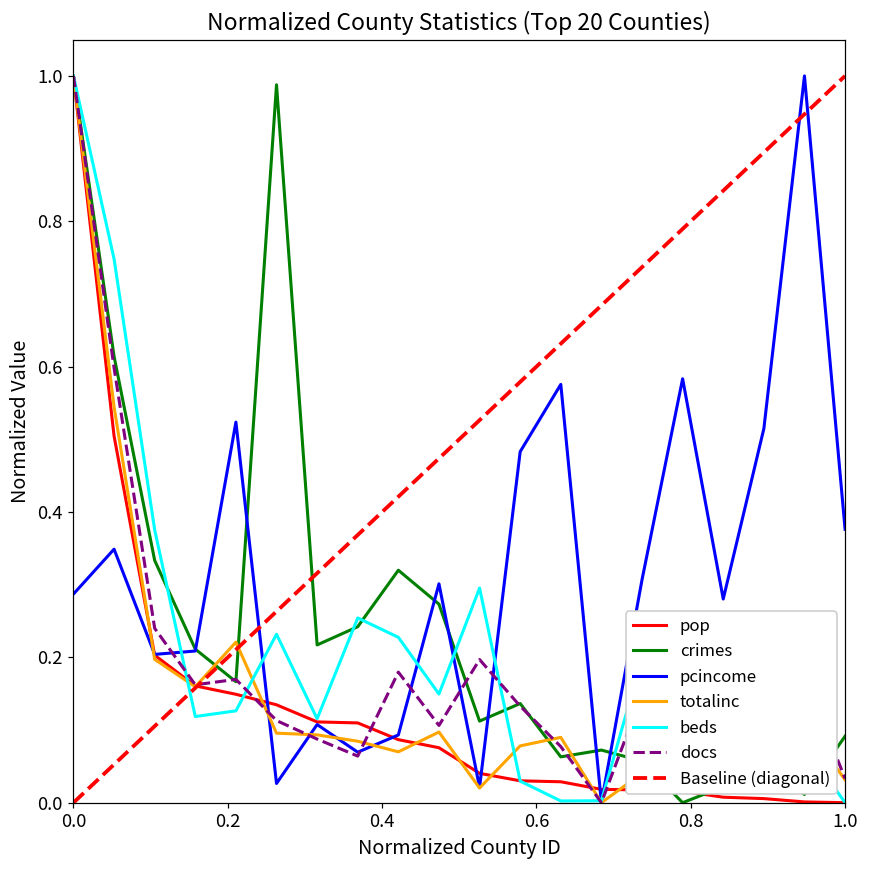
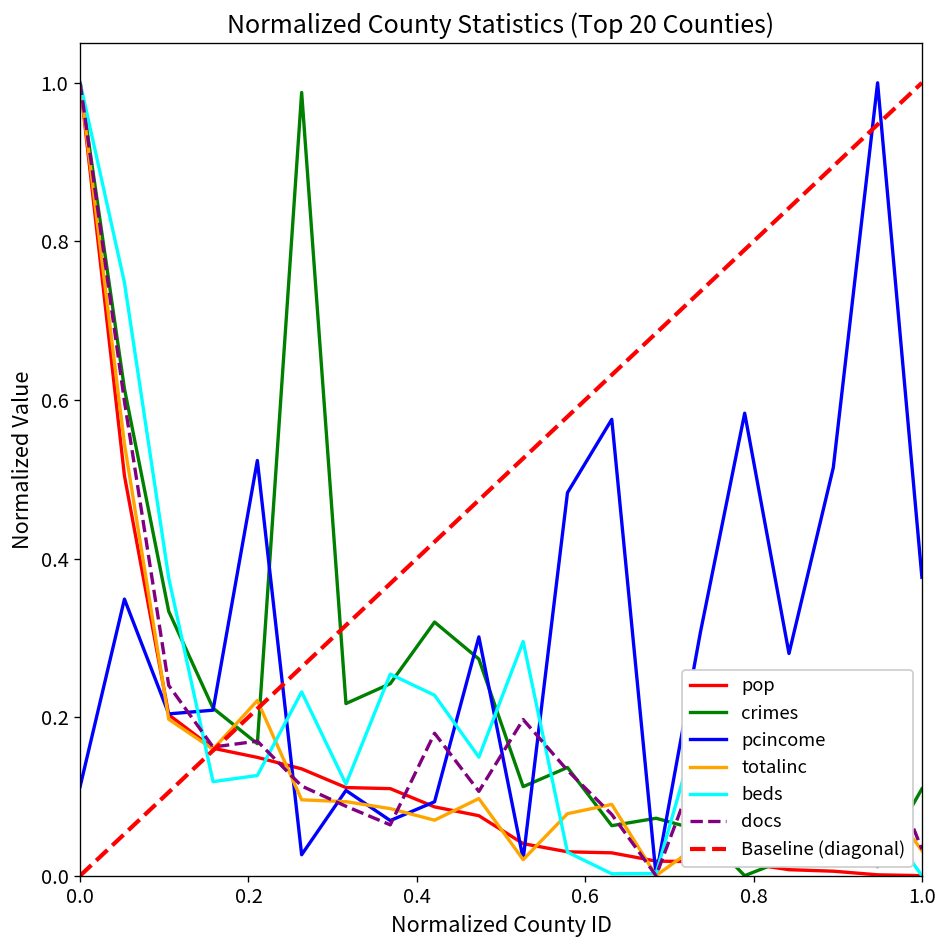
pcincome, 0.0: 0.29 -> 0.11
crimes, 1.0: 0.09 -> 0.11
